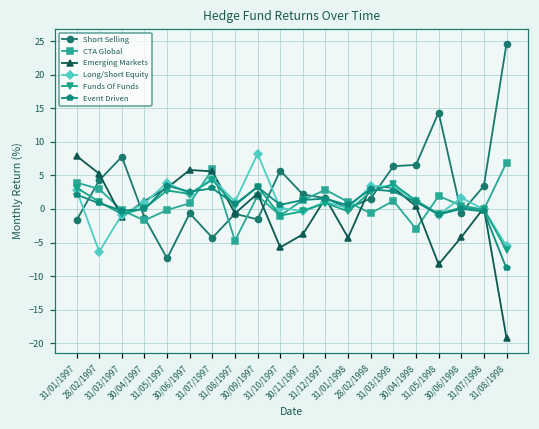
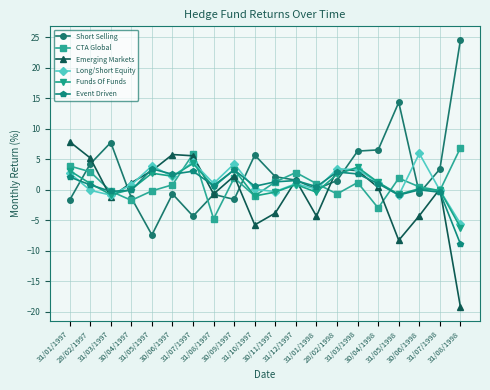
Long/Short Equity, 28/02/1997: -6 -> 0
Long/Short Equity, 30/09/1997: 8 -> 4
Long/Short Equity, 30/06/1998: 2 -> 6
